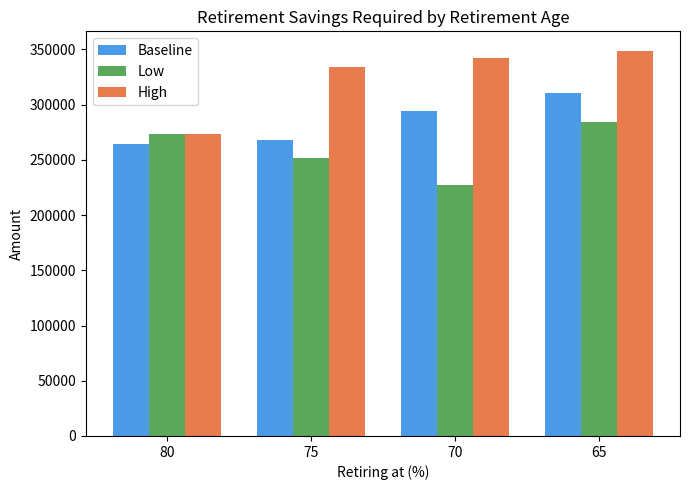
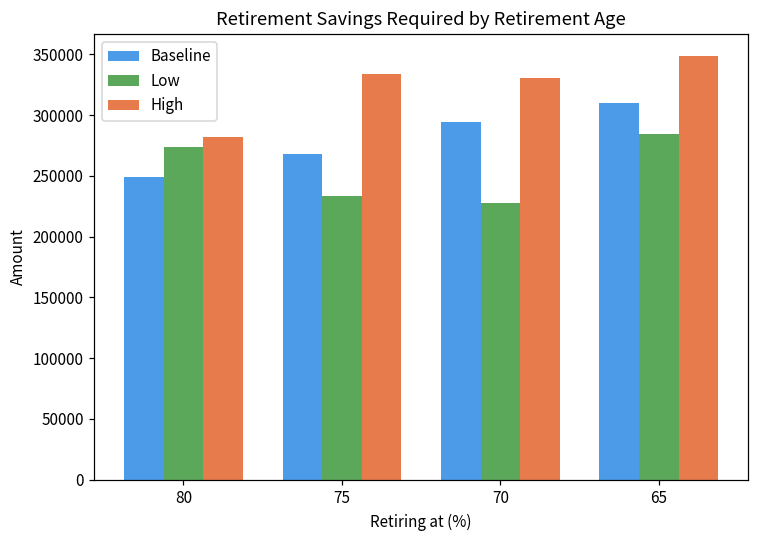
Baseline, 80: 265000 -> 249000
High, 80: 273000 -> 282000
Low, 75: 252000 -> 233000
High, 70: 342000 -> 331000
